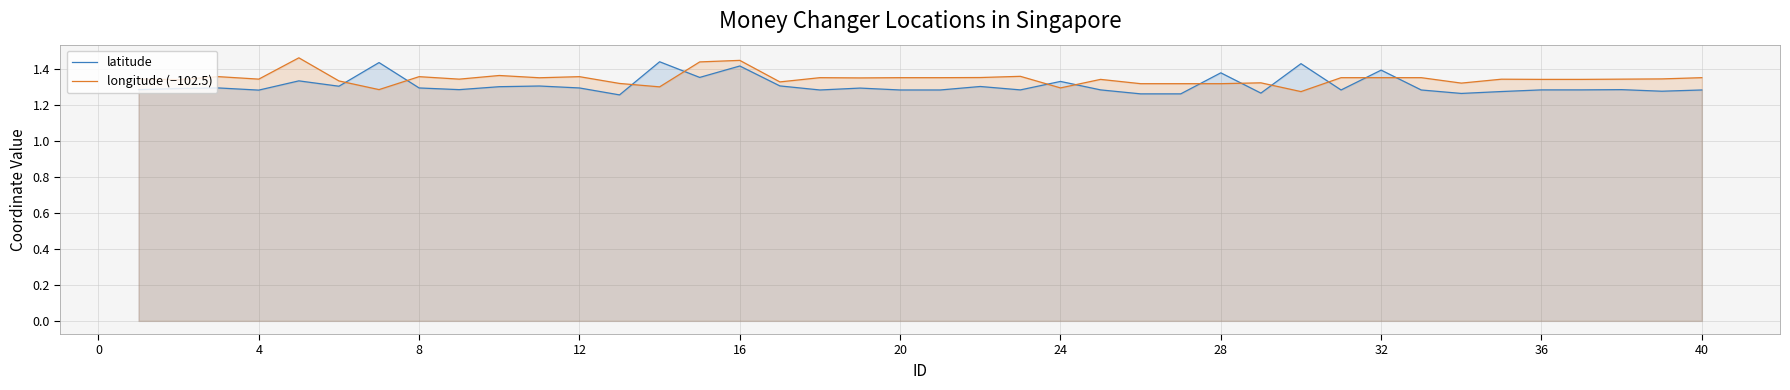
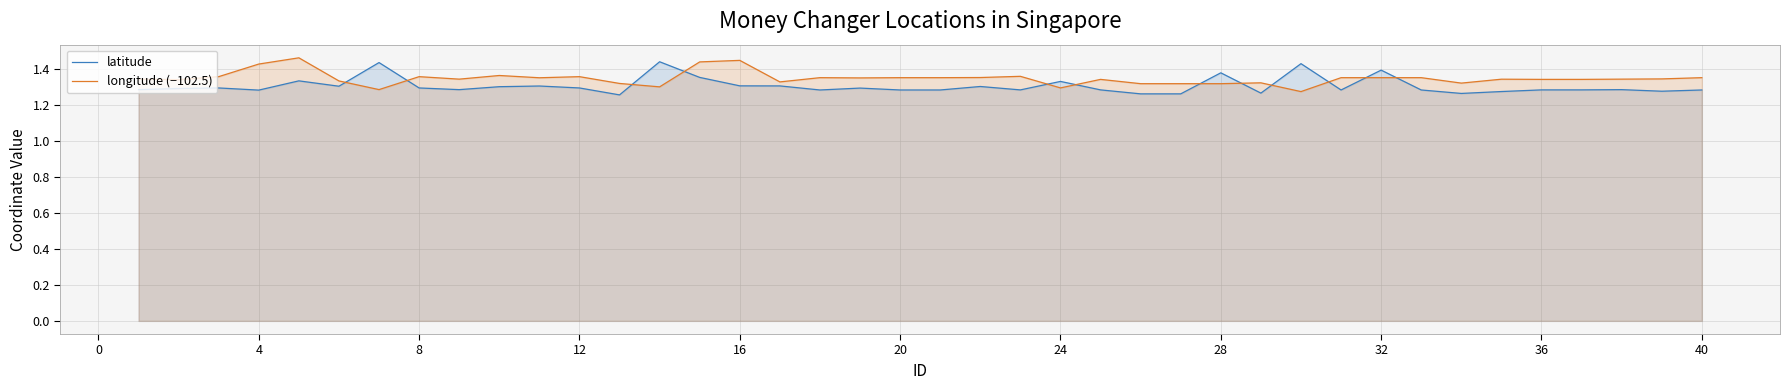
longitude (−102.5), 4: 1.34 -> 1.43
latitude, 16: 1.42 -> 1.31
